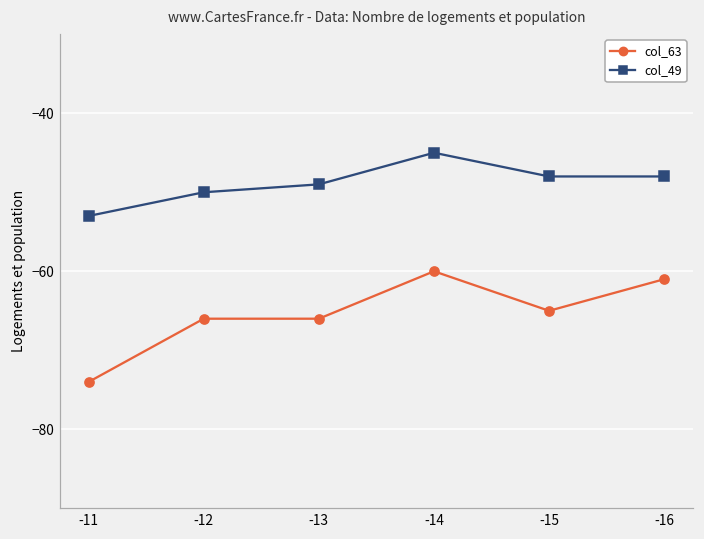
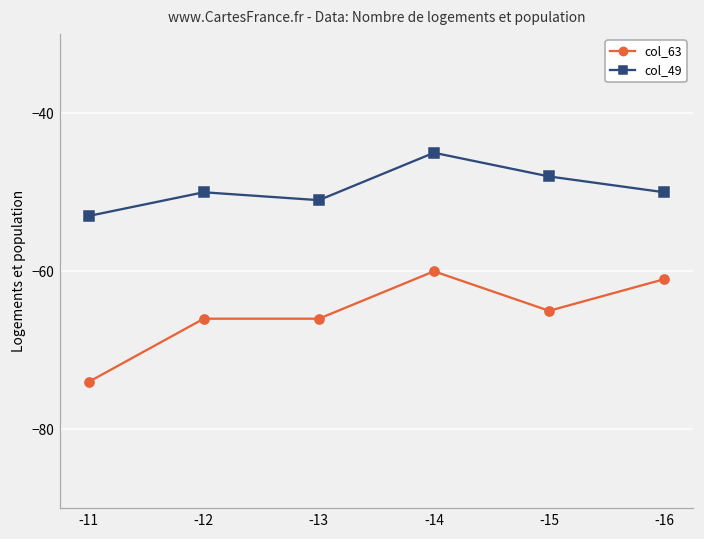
col_49, -13: -49 -> -51
col_49, -16: -48 -> -50
